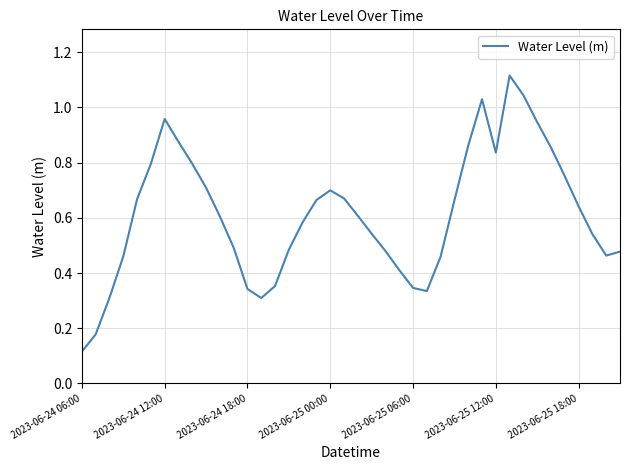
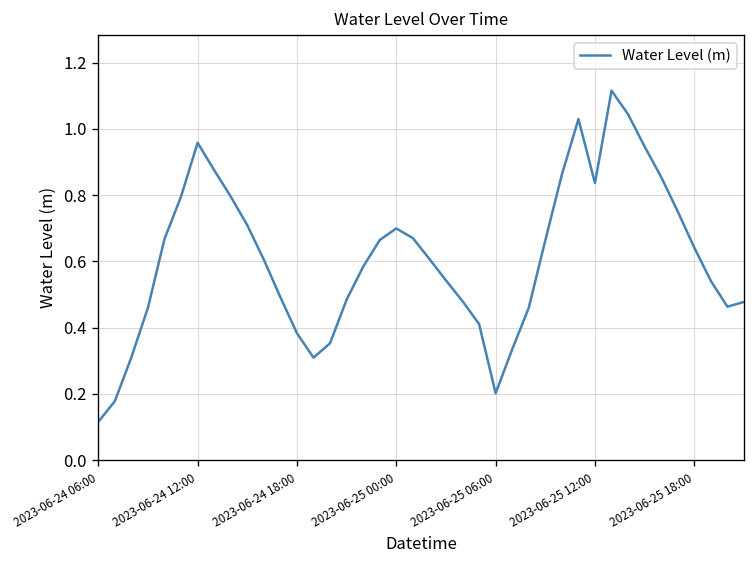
2023-06-24 18:00: 0.34 -> 0.38
2023-06-25 06:00: 0.35 -> 0.20
